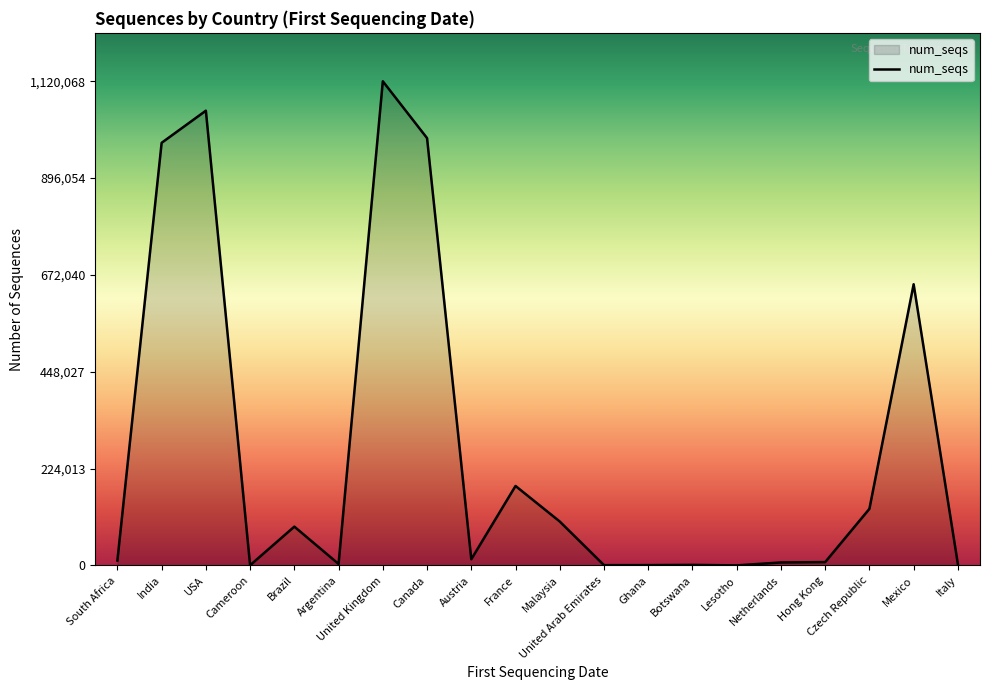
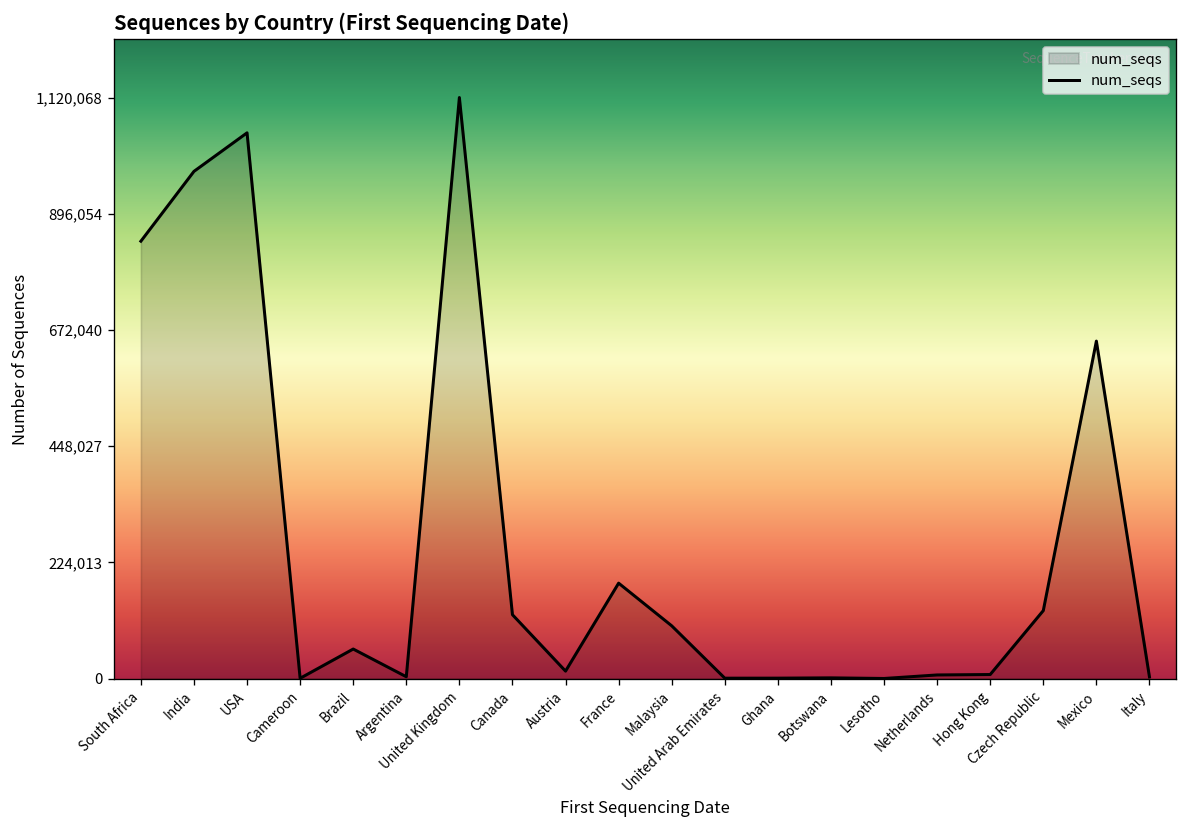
South Africa: 10,000 -> 840,000
Brazil: 90,000 -> 60,000
Canada: 990,000 -> 120,000
